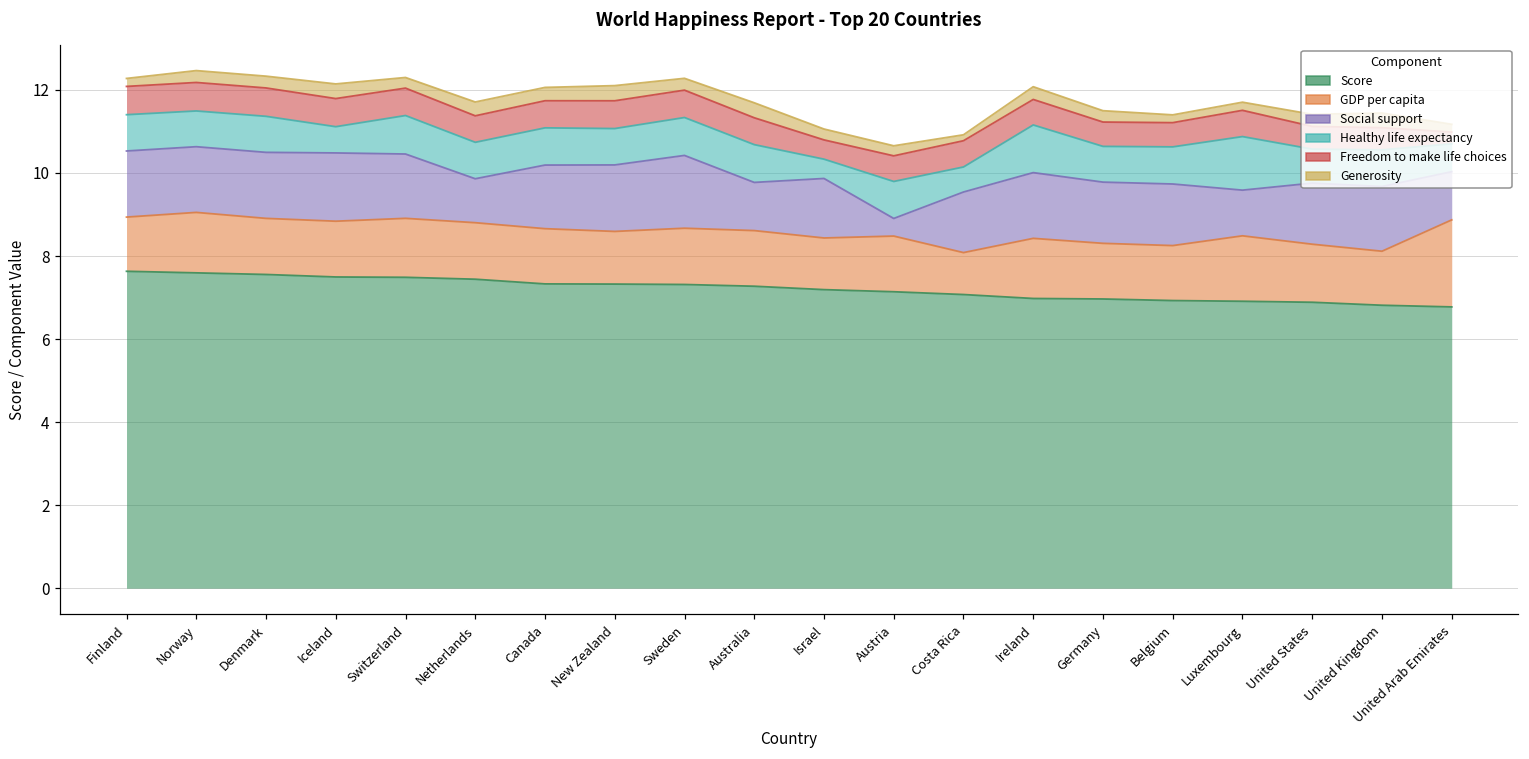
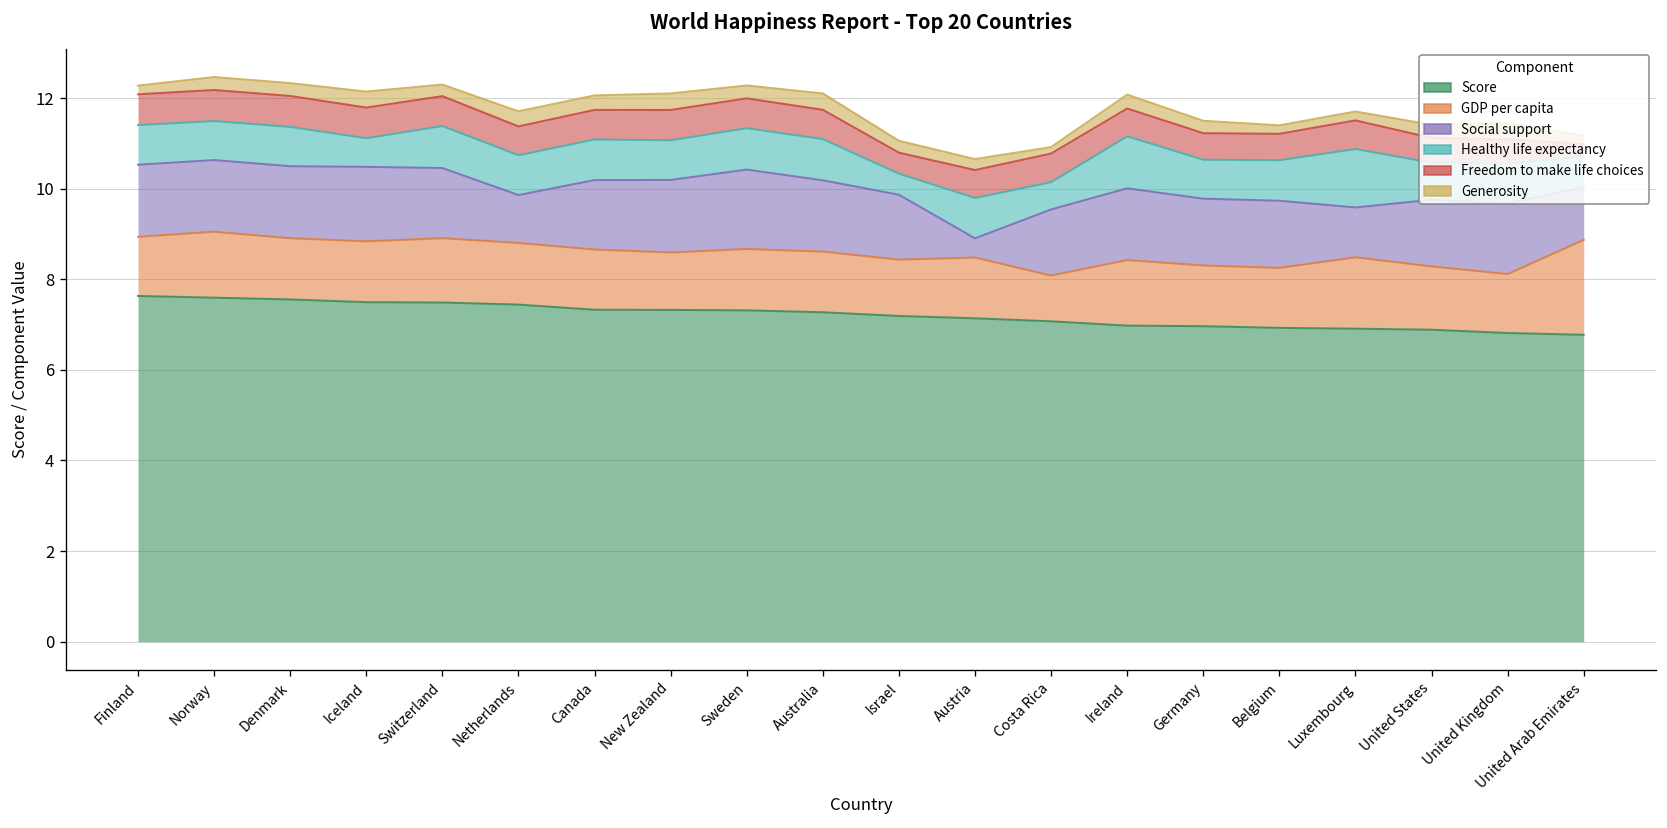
Social support, Australia: 1.2 -> 1.6
